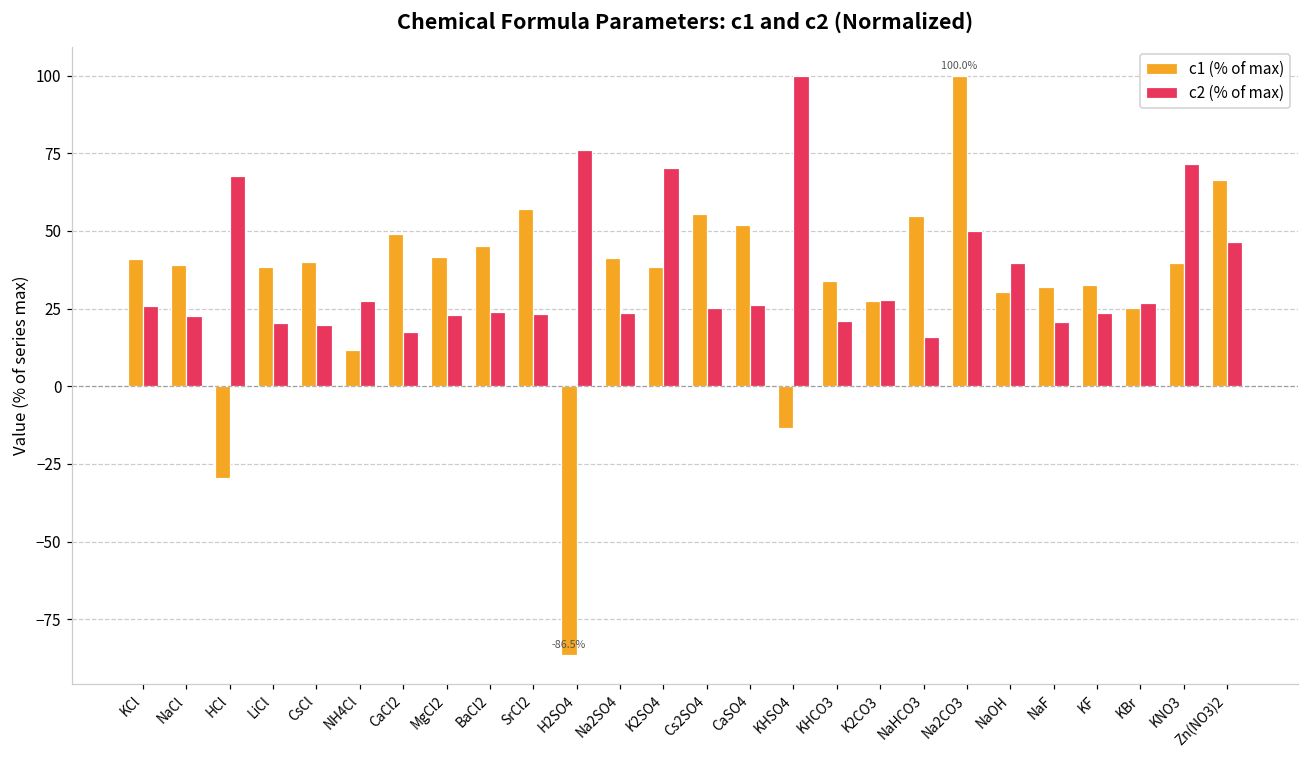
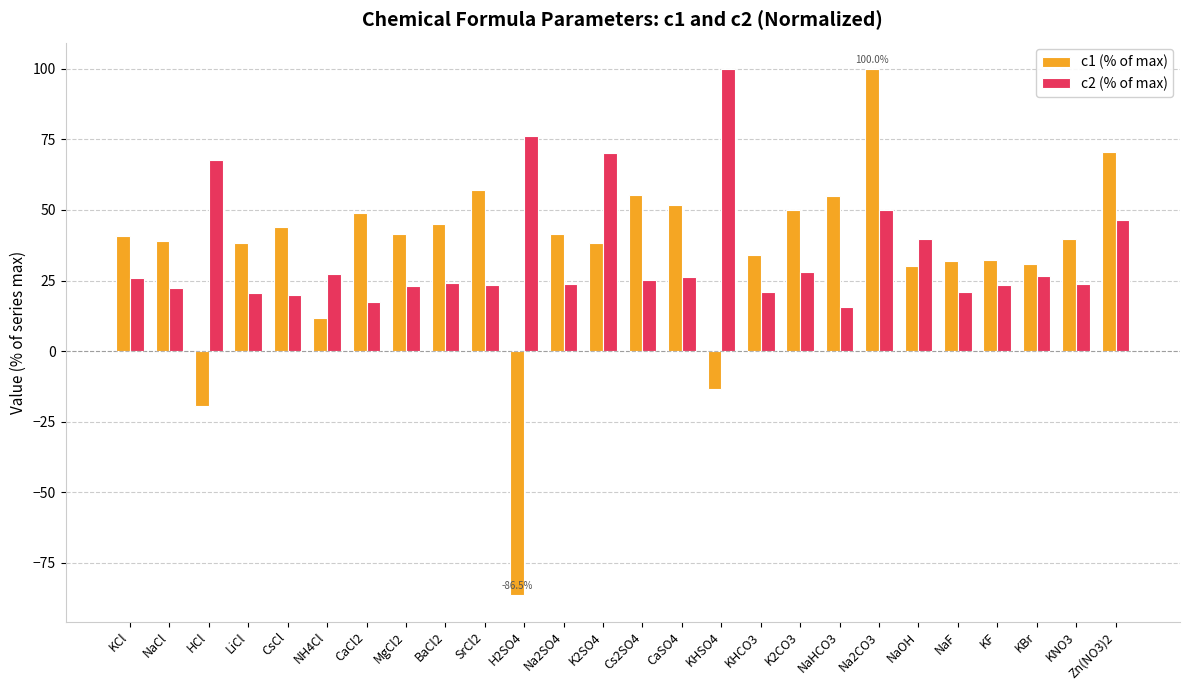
c1 (% of max), HCl: -29 -> -19
c1 (% of max), CsCl: 40 -> 44
c1 (% of max), K2CO3: 27 -> 50
c1 (% of max), KBr: 25 -> 31
c2 (% of max), KNO3: 72 -> 24
c1 (% of max), Zn(NO3)2: 66 -> 70
